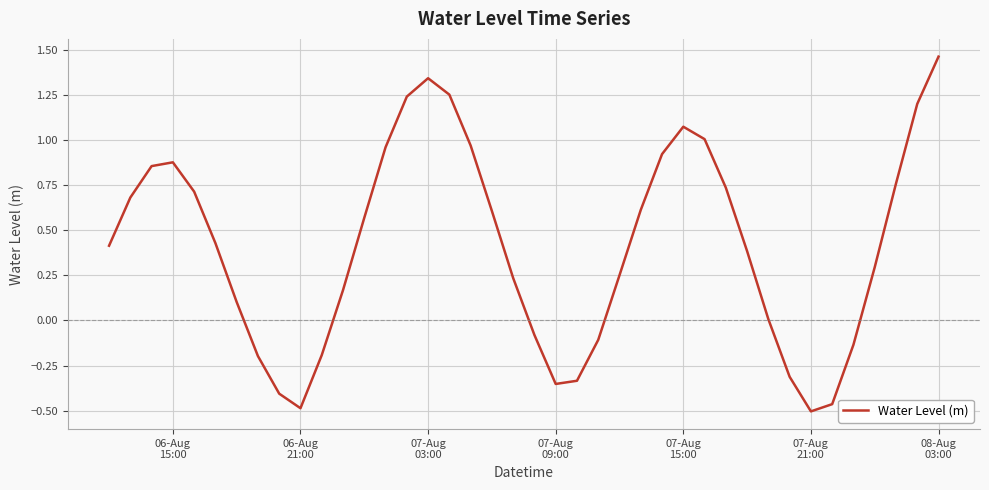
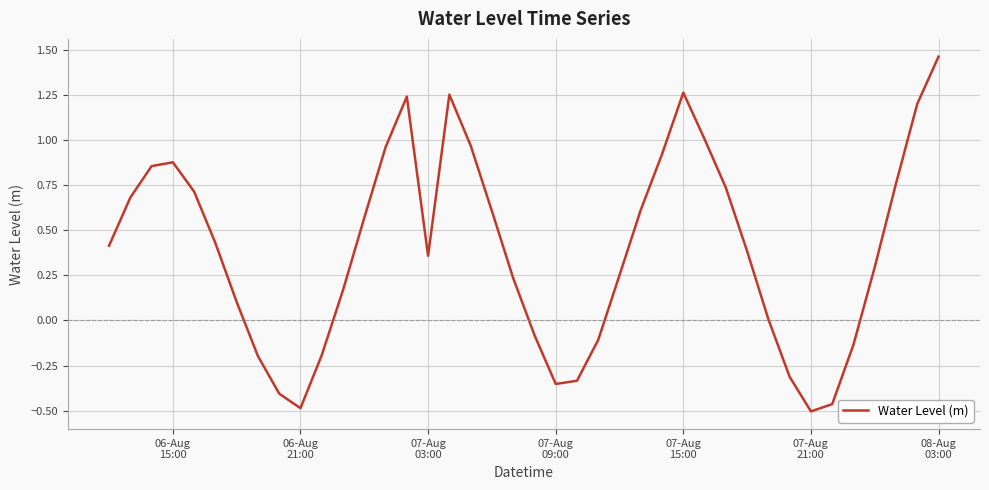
07-Aug 03:00: 1.34 -> 0.36
07-Aug 15:00: 1.07 -> 1.26
